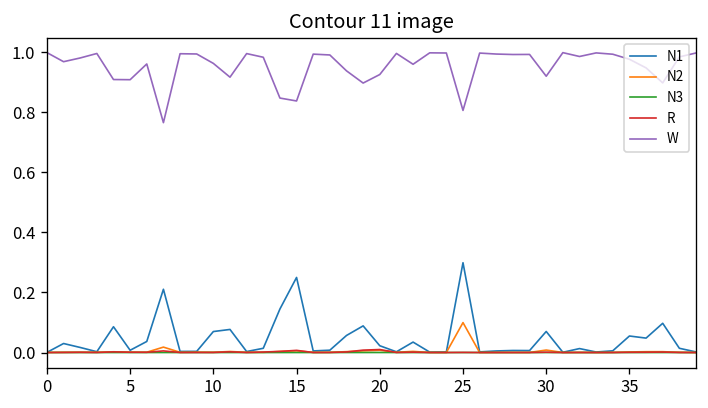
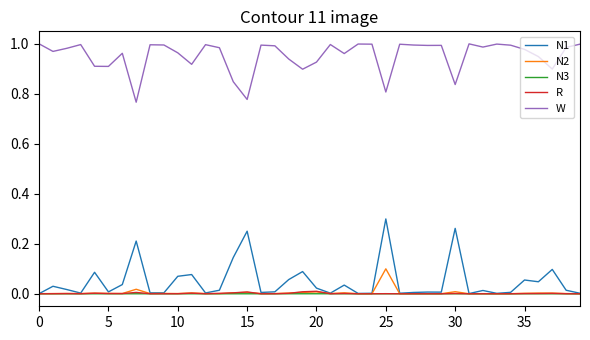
W, 15: 0.84 -> 0.78
N1, 30: 0.07 -> 0.26
W, 30: 0.92 -> 0.84
